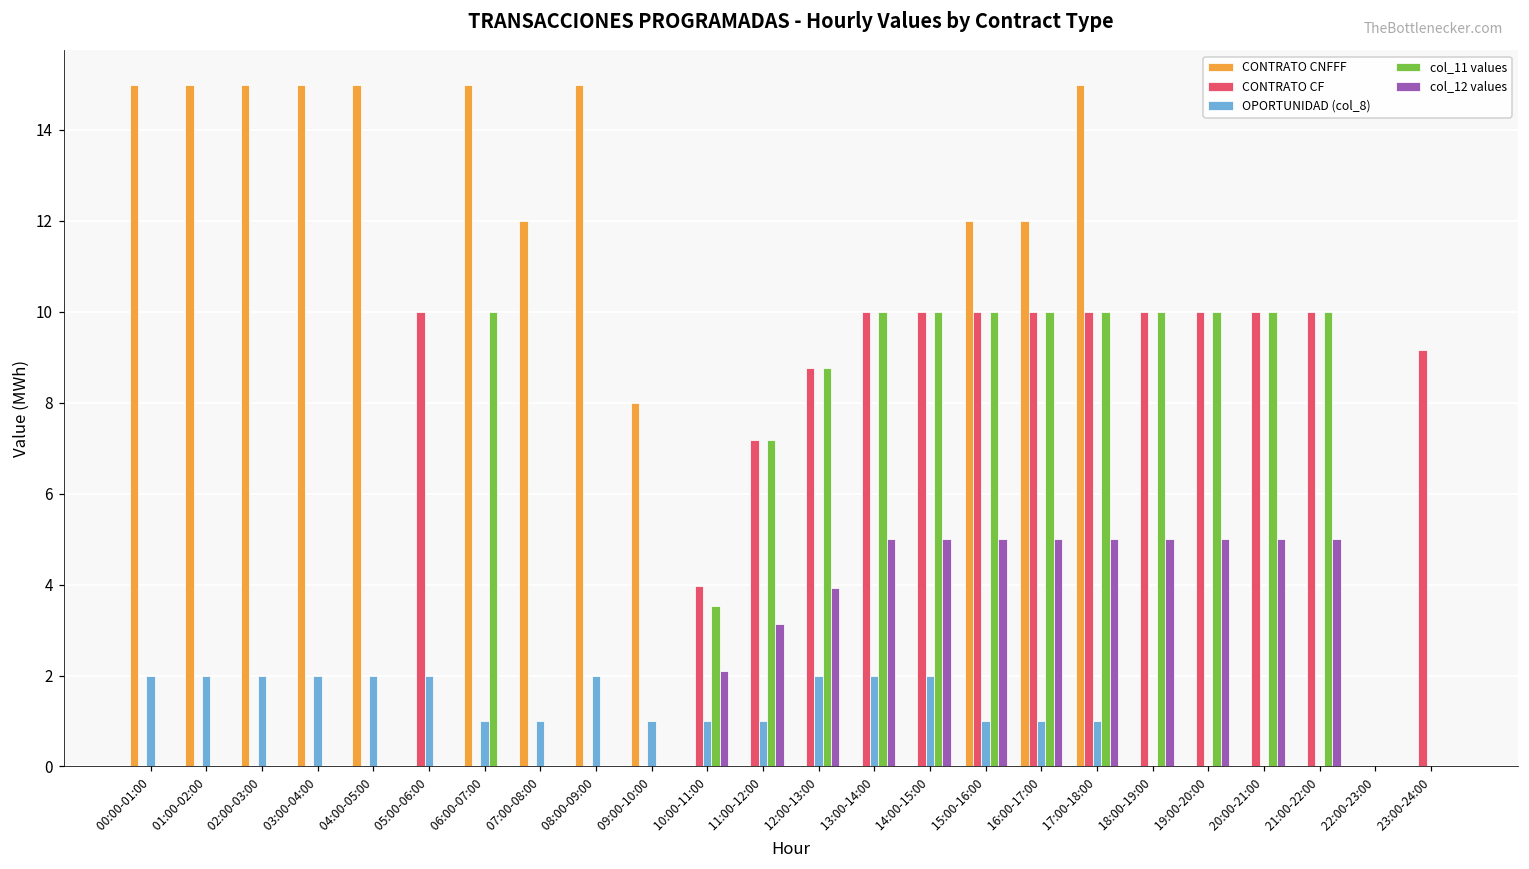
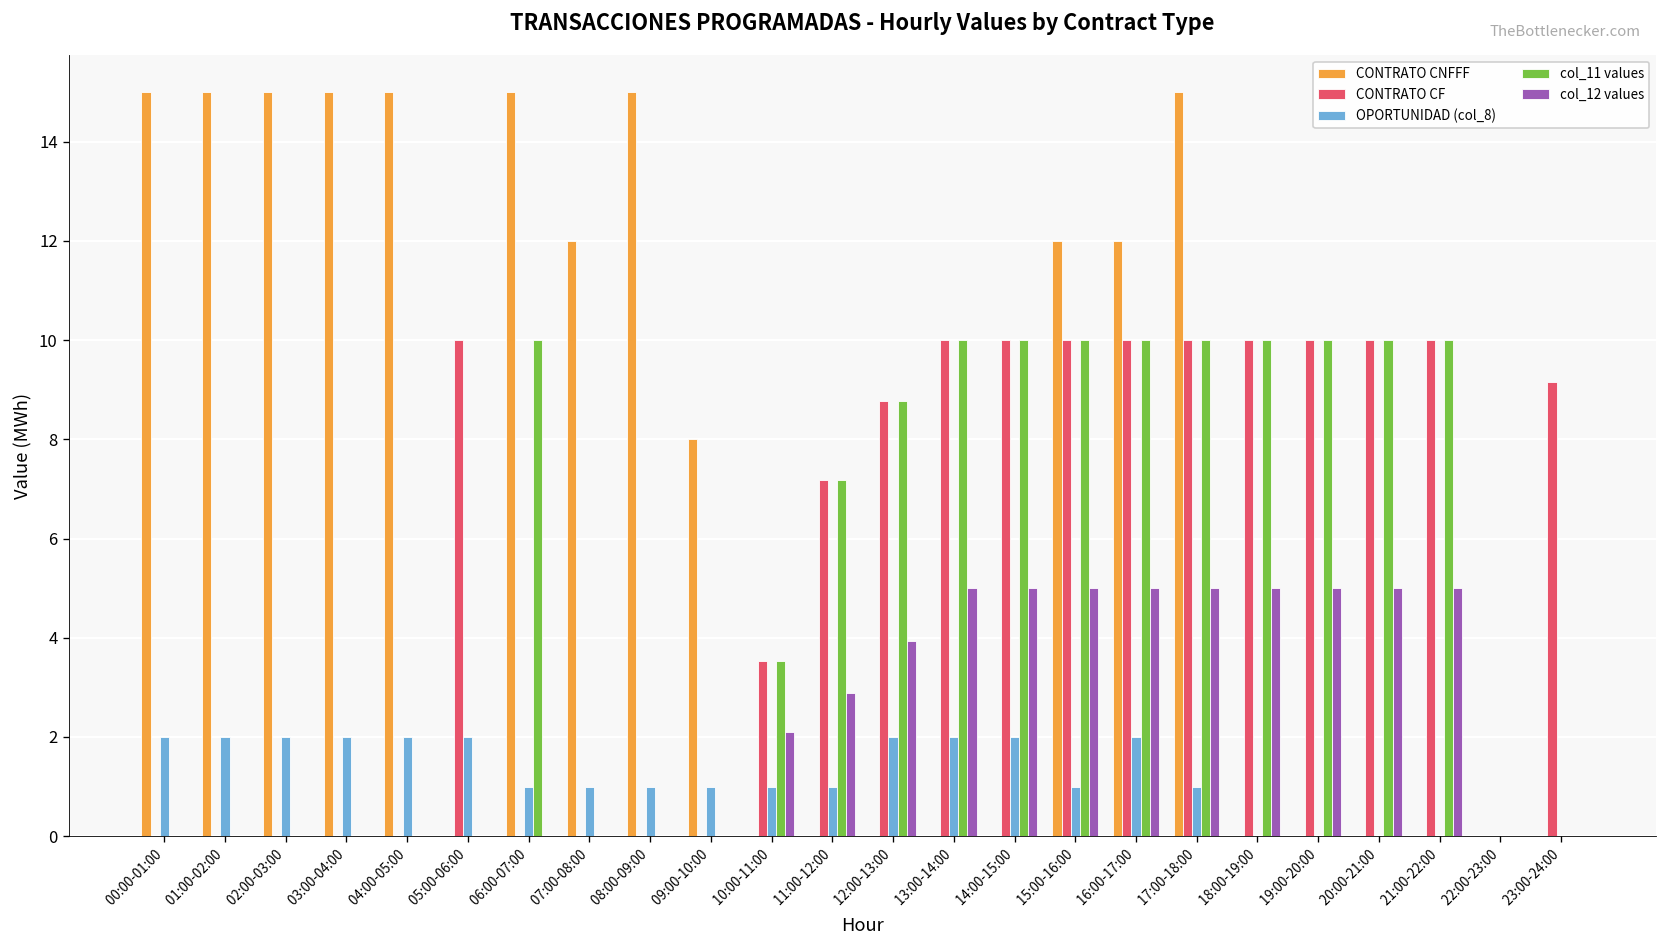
OPORTUNIDAD (col_8), 08:00-09:00: 2.0 -> 1.0
CONTRATO CF, 10:00-11:00: 4.0 -> 3.5
col_12 values, 11:00-12:00: 3.1 -> 2.9
OPORTUNIDAD (col_8), 16:00-17:00: 1.0 -> 2.0
